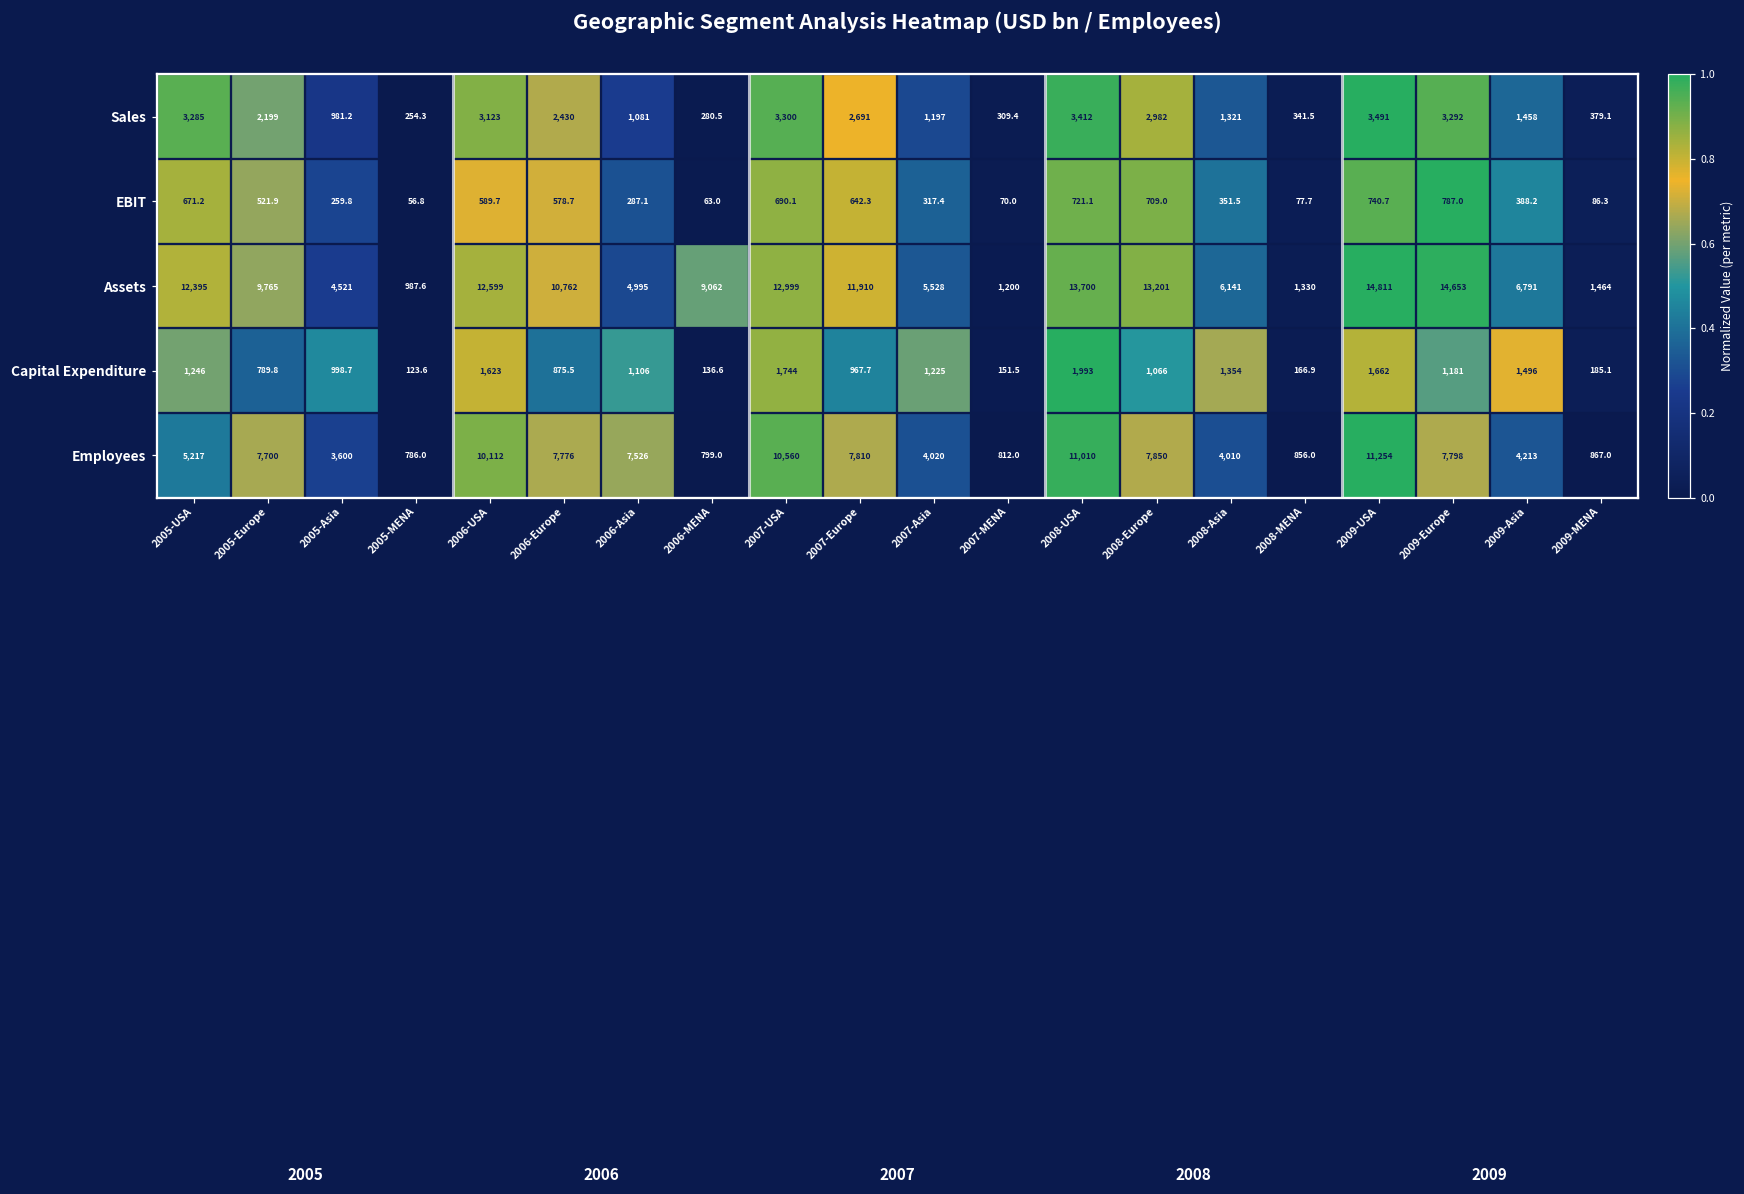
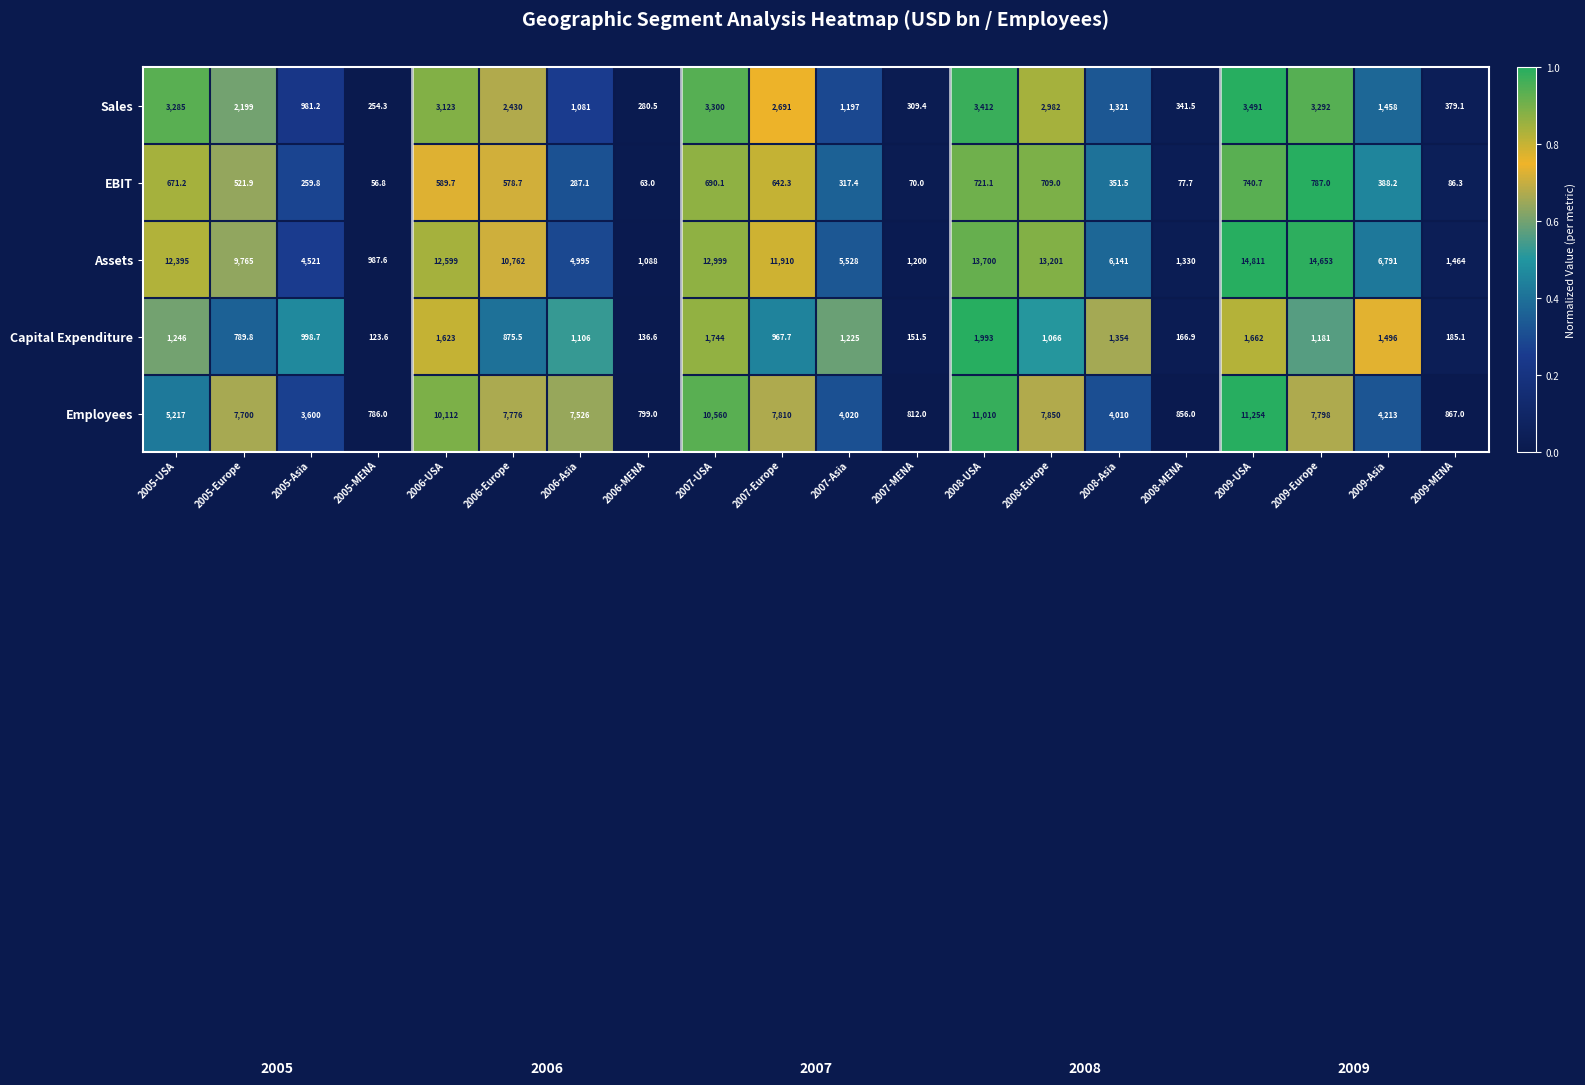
Assets, 2006-MENA: 9,062 -> 1,088
